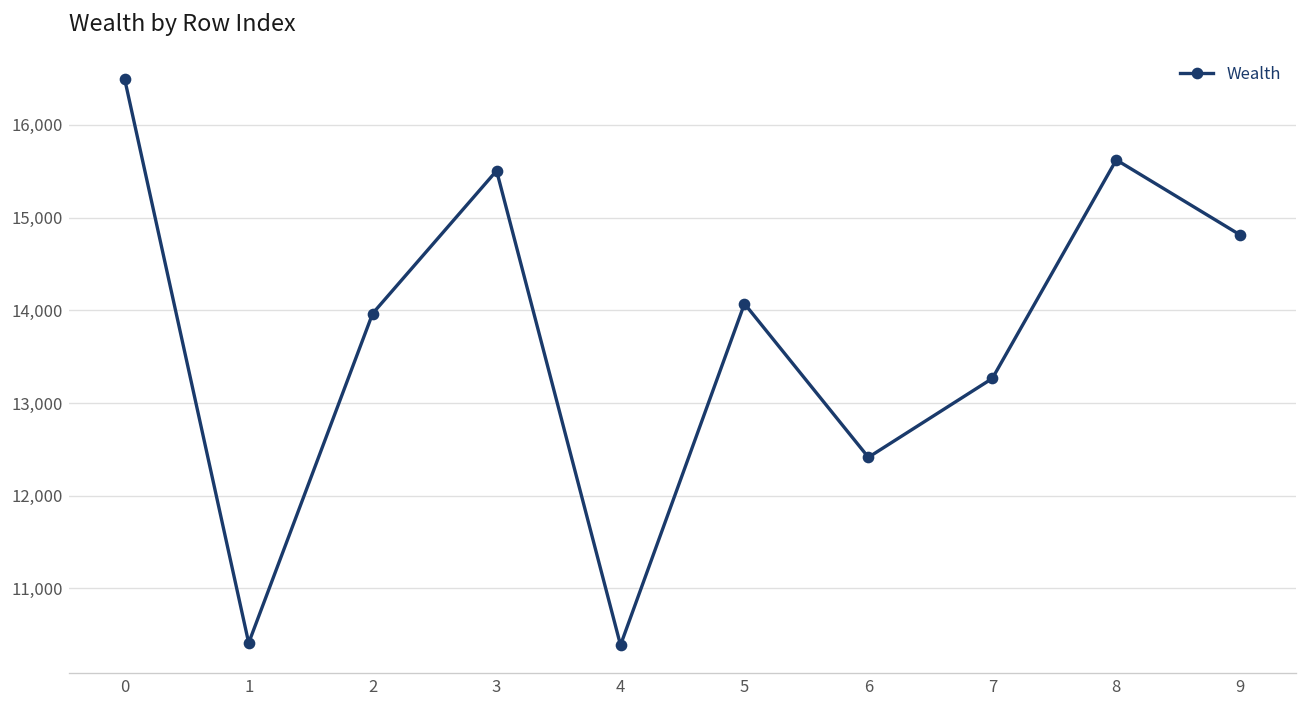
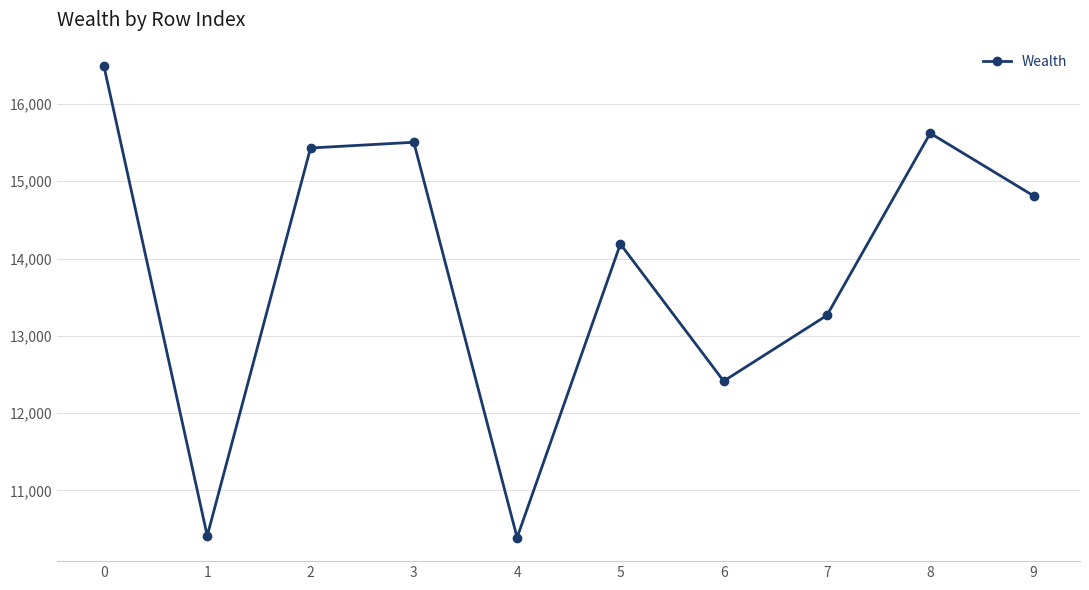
2: 14,000 -> 15,400
5: 14,100 -> 14,200
